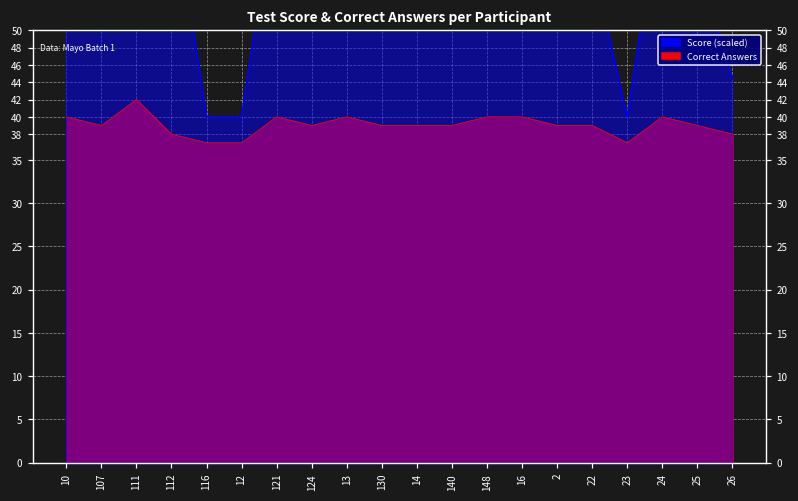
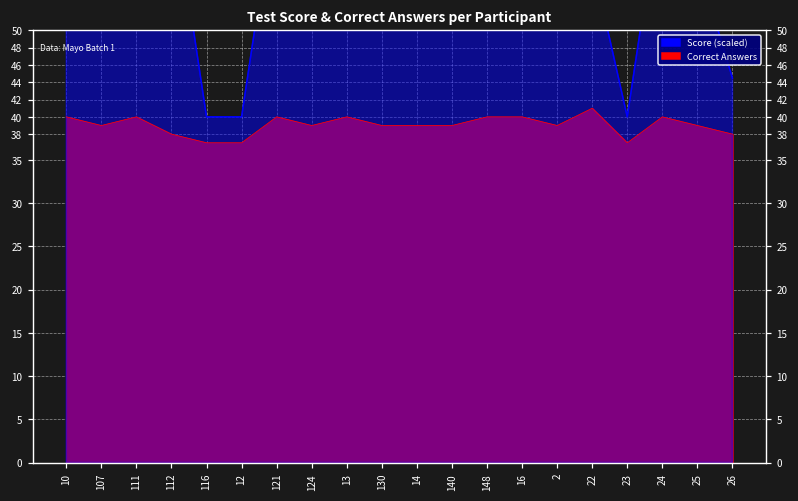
Correct Answers, 111: 42 -> 40
Correct Answers, 22: 39 -> 41
